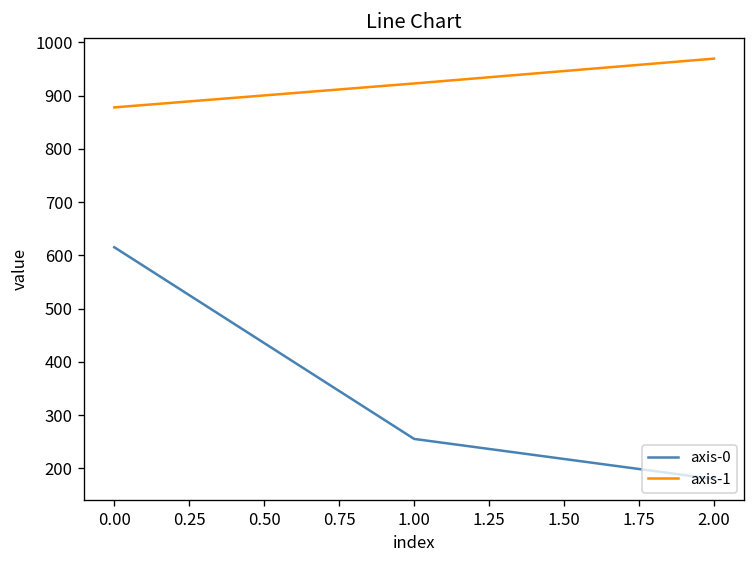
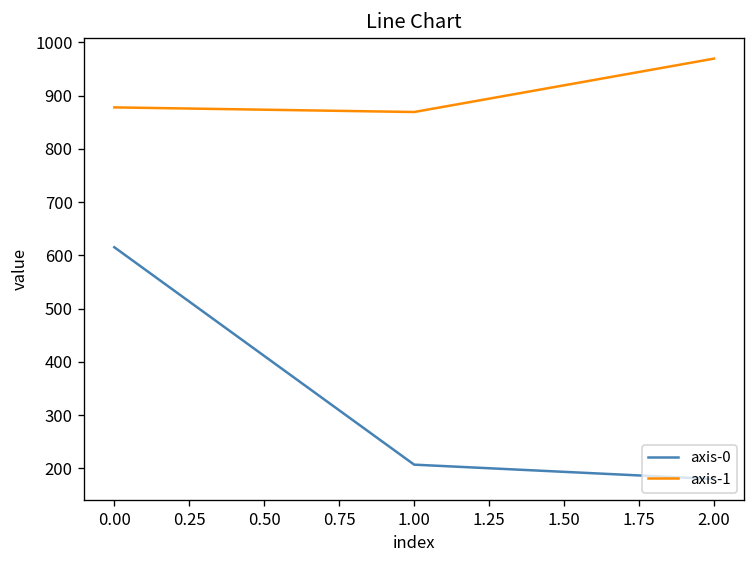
axis-0, 1.00: 260 -> 210
axis-1, 1.00: 920 -> 870
